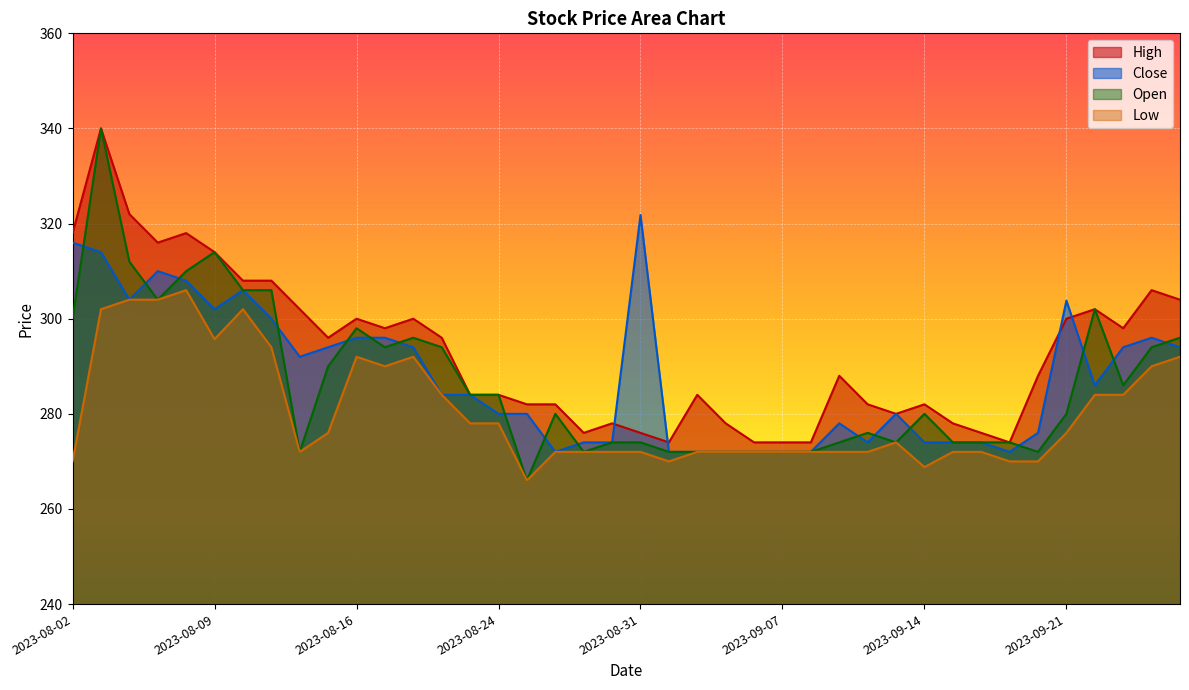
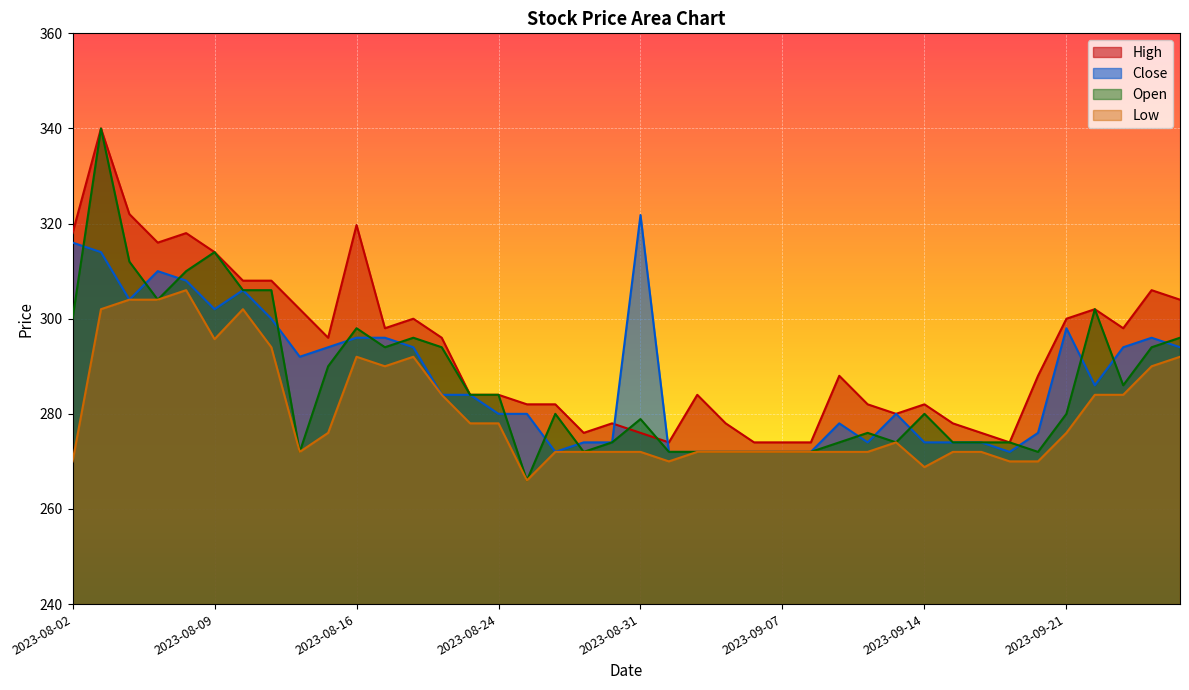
High, 2023-08-16: 300 -> 320
Open, 2023-08-31: 274 -> 279
Close, 2023-09-21: 304 -> 298
